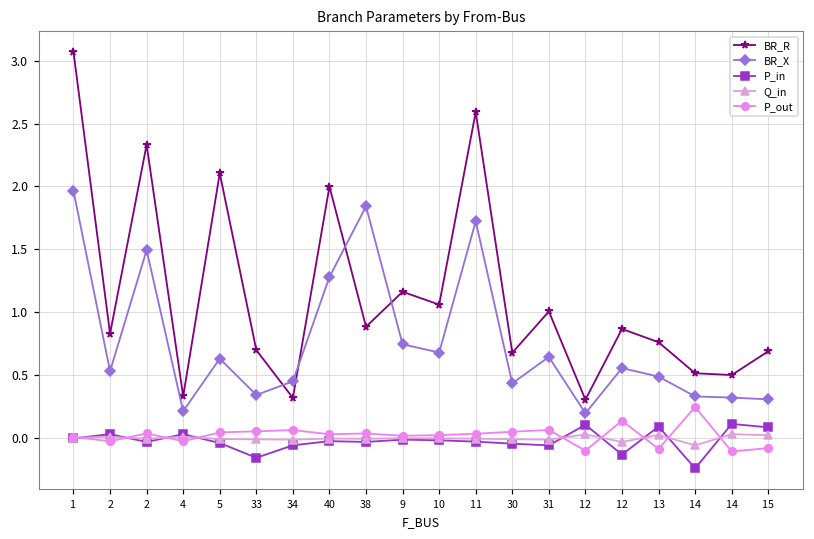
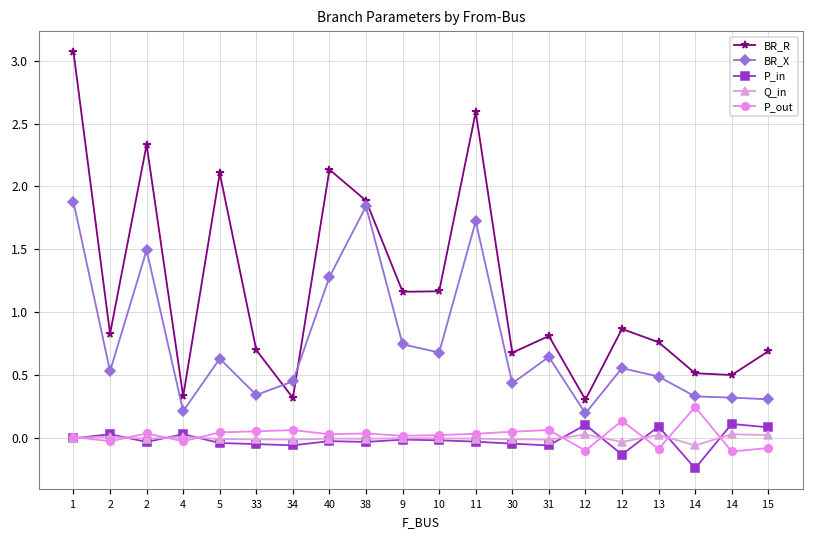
BR_X, 1: 1.96 -> 1.88
P_in, 33: -0.16 -> -0.05
BR_R, 40: 2.00 -> 2.13
BR_R, 38: 0.88 -> 1.89
BR_R, 10: 1.06 -> 1.16
BR_R, 31: 1.00 -> 0.81
